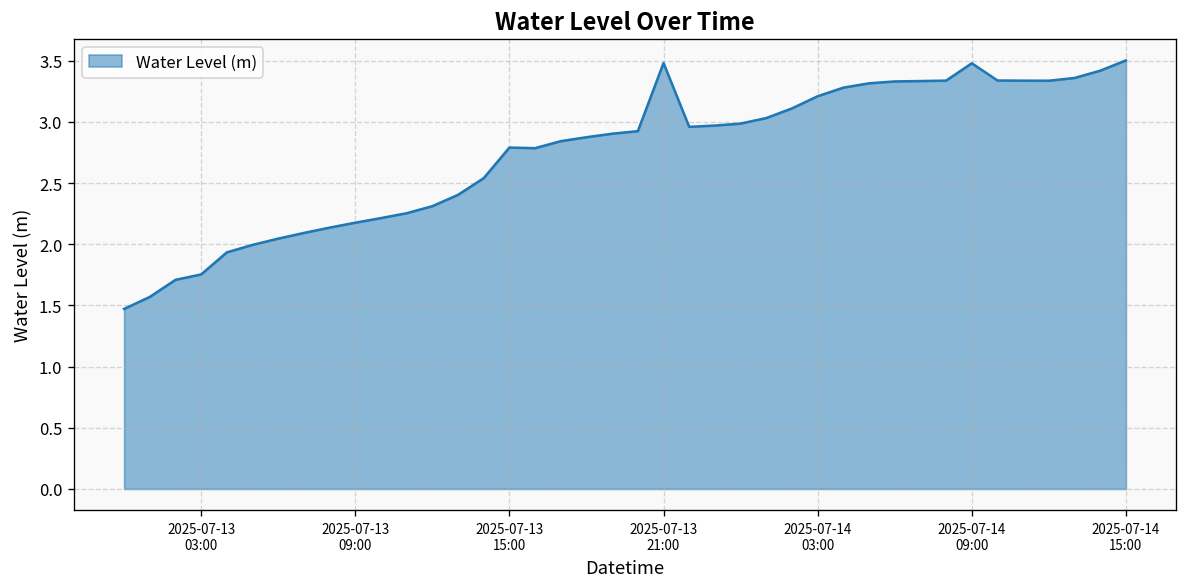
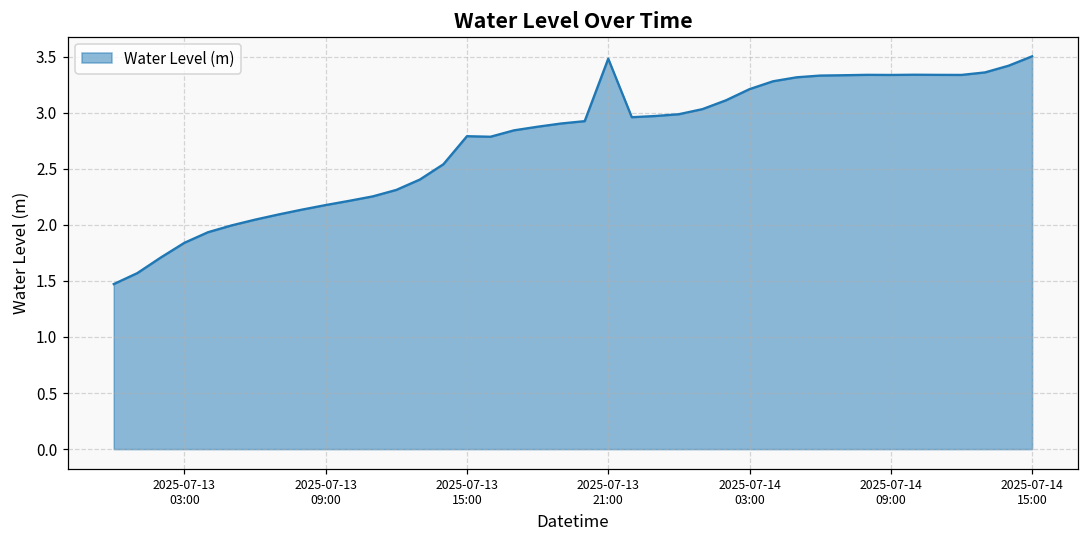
2025-07-13 03:00: 1.75 -> 1.84
2025-07-14 09:00: 3.48 -> 3.34
